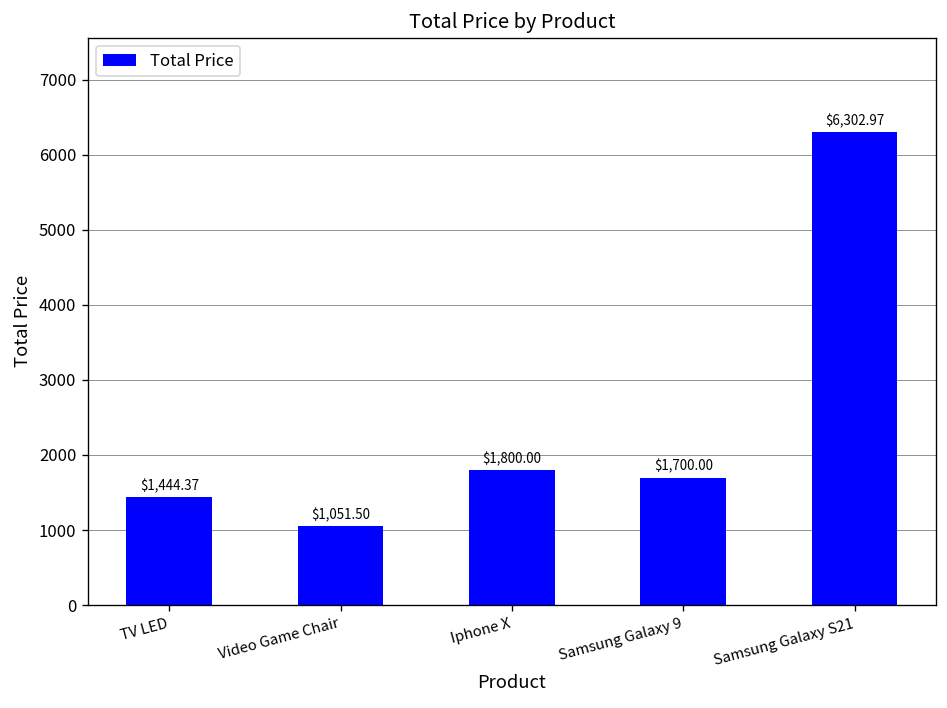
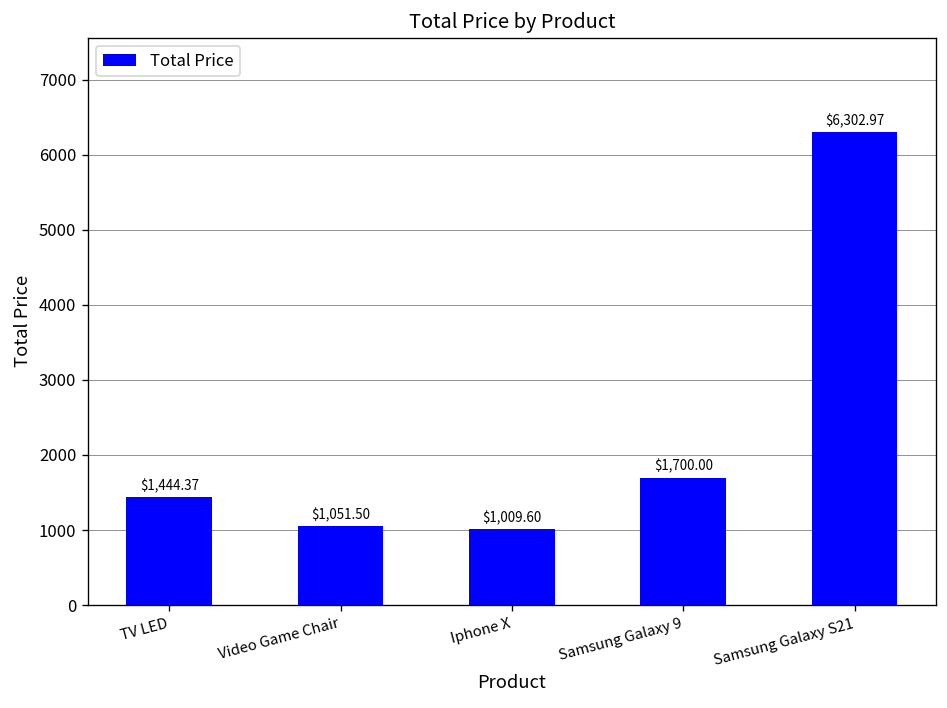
Iphone X: $1,800.00 -> $1,009.60
